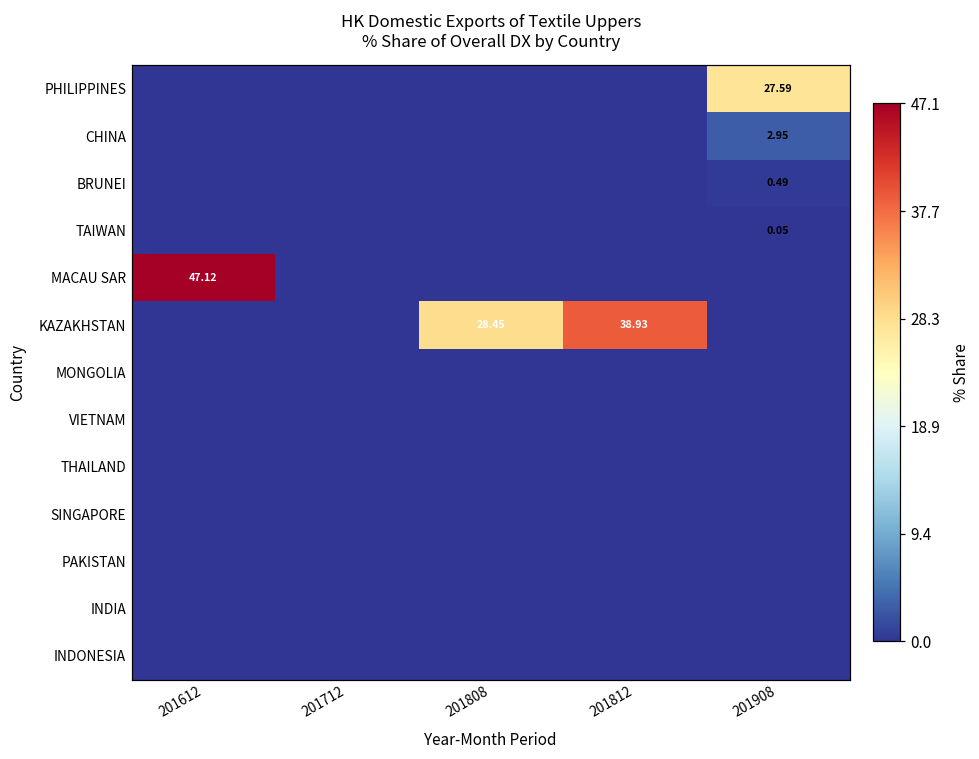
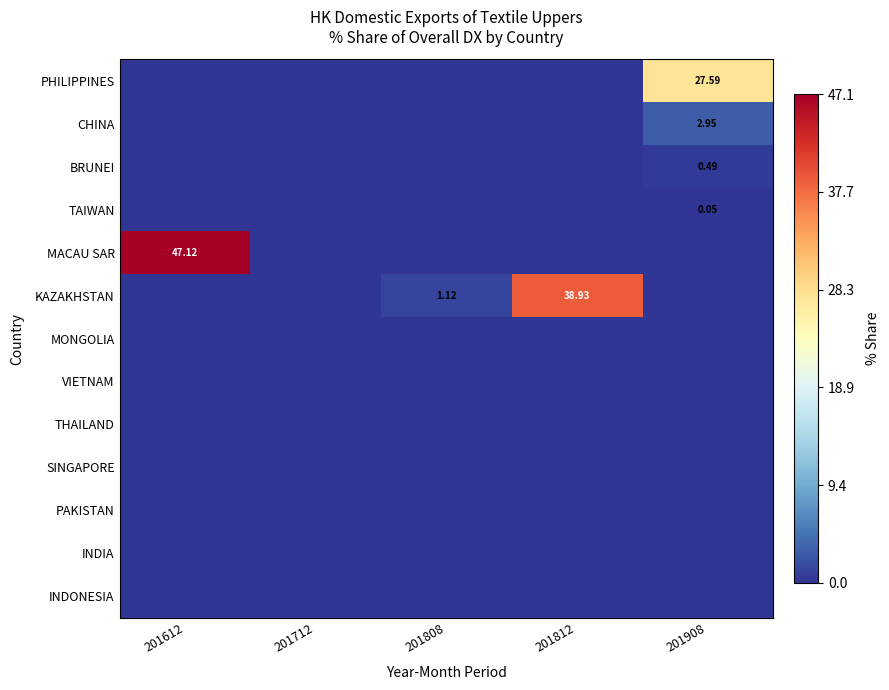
KAZAKHSTAN, 201808: 28.45 -> 1.12
